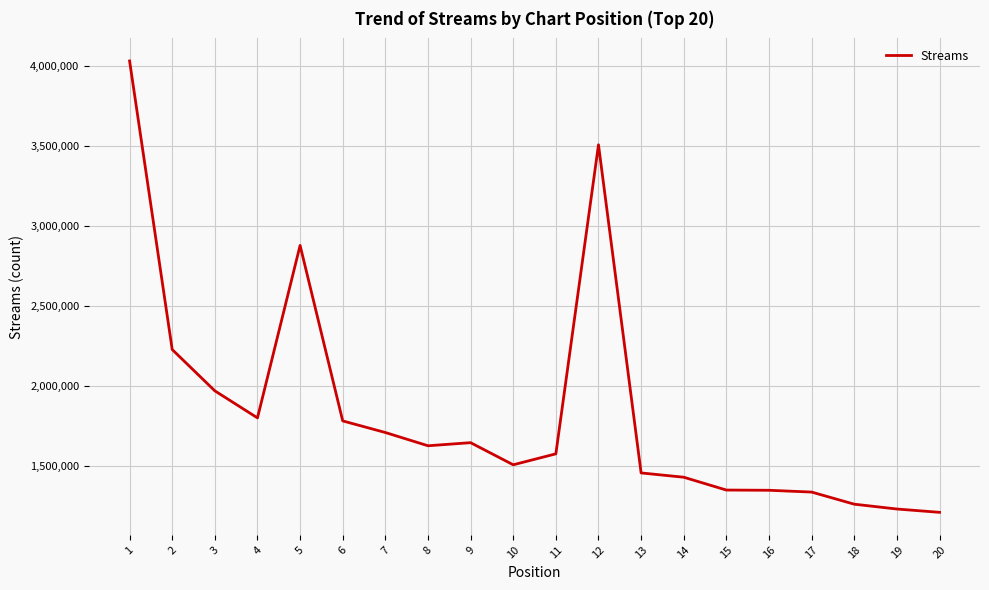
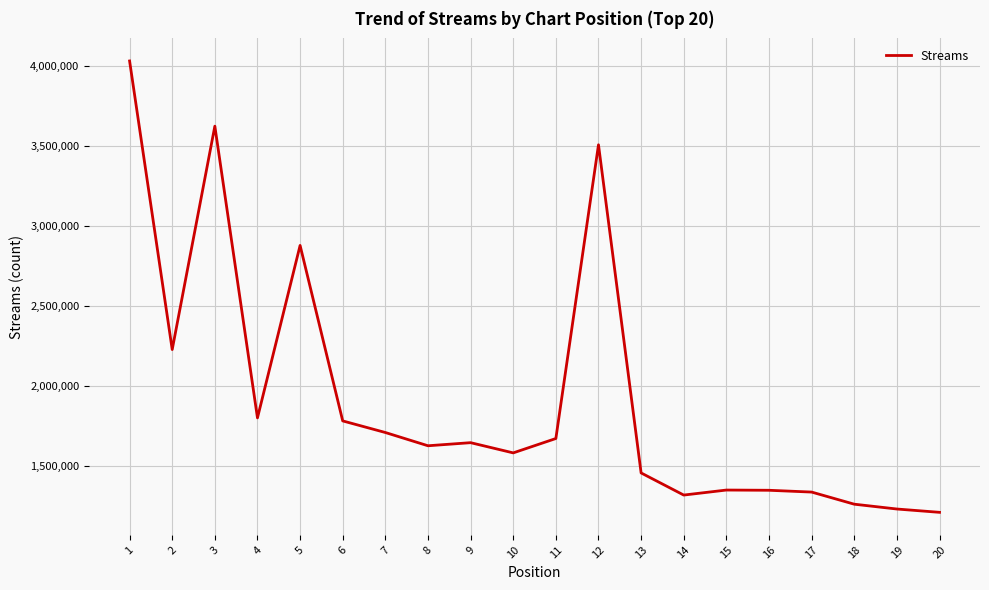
3: 1,970,000 -> 3,630,000
10: 1,510,000 -> 1,580,000
11: 1,570,000 -> 1,670,000
14: 1,430,000 -> 1,320,000
